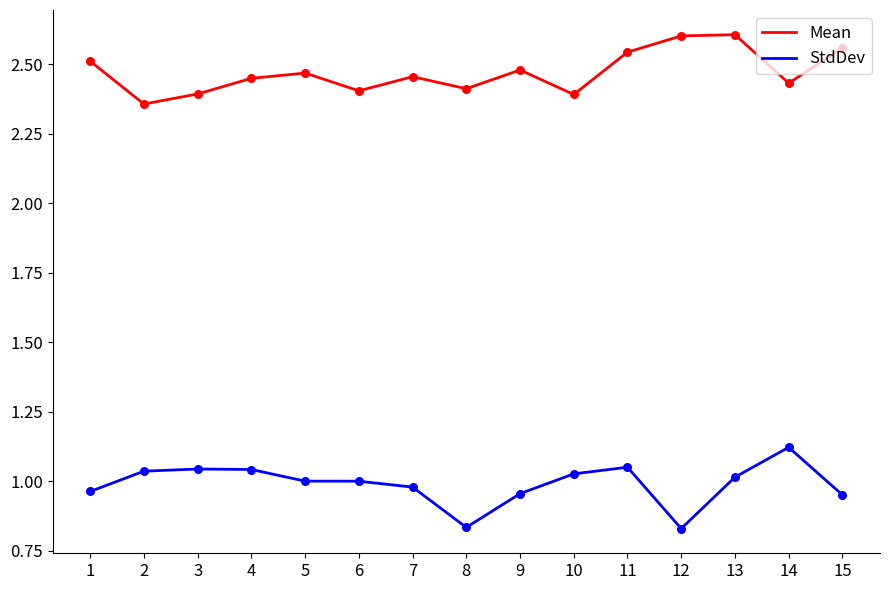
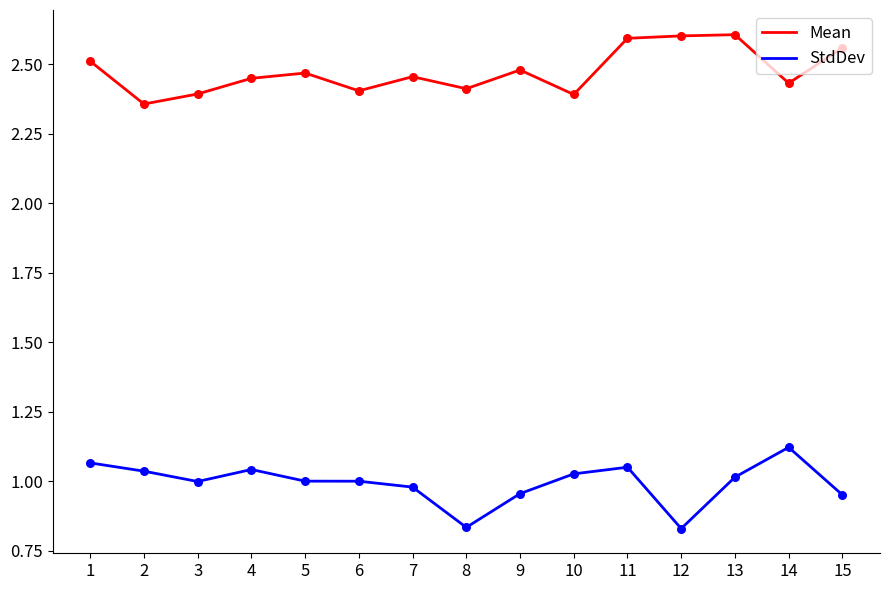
StdDev, 1: 0.96 -> 1.07
StdDev, 3: 1.04 -> 1.00
Mean, 11: 2.54 -> 2.59
